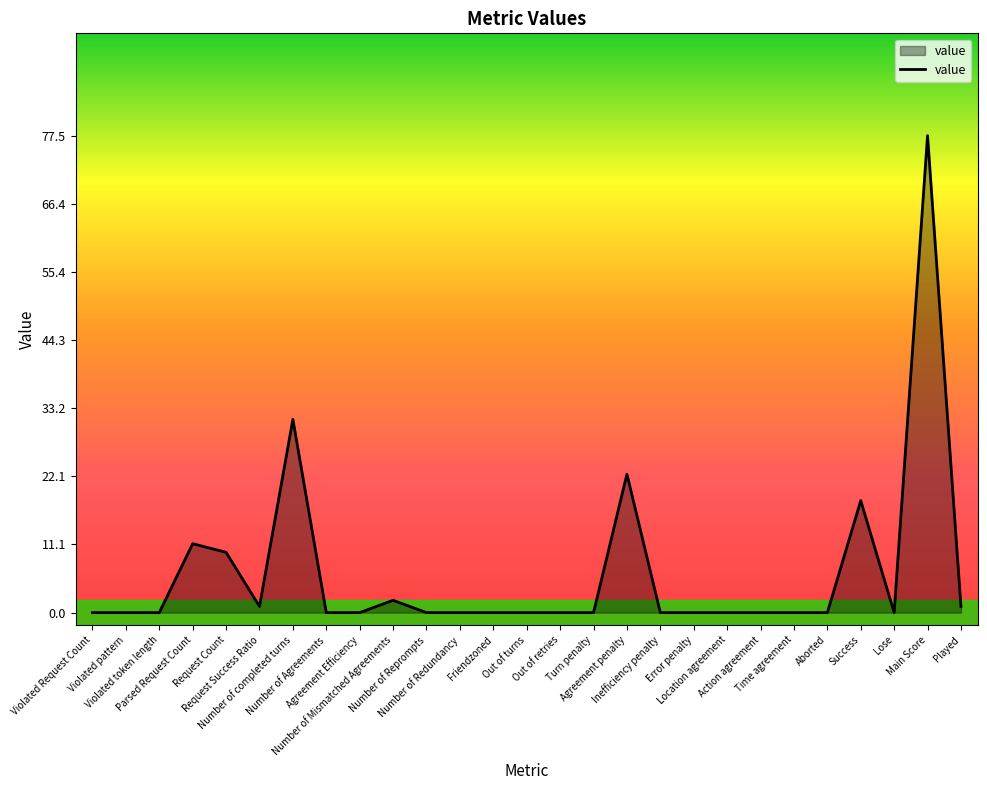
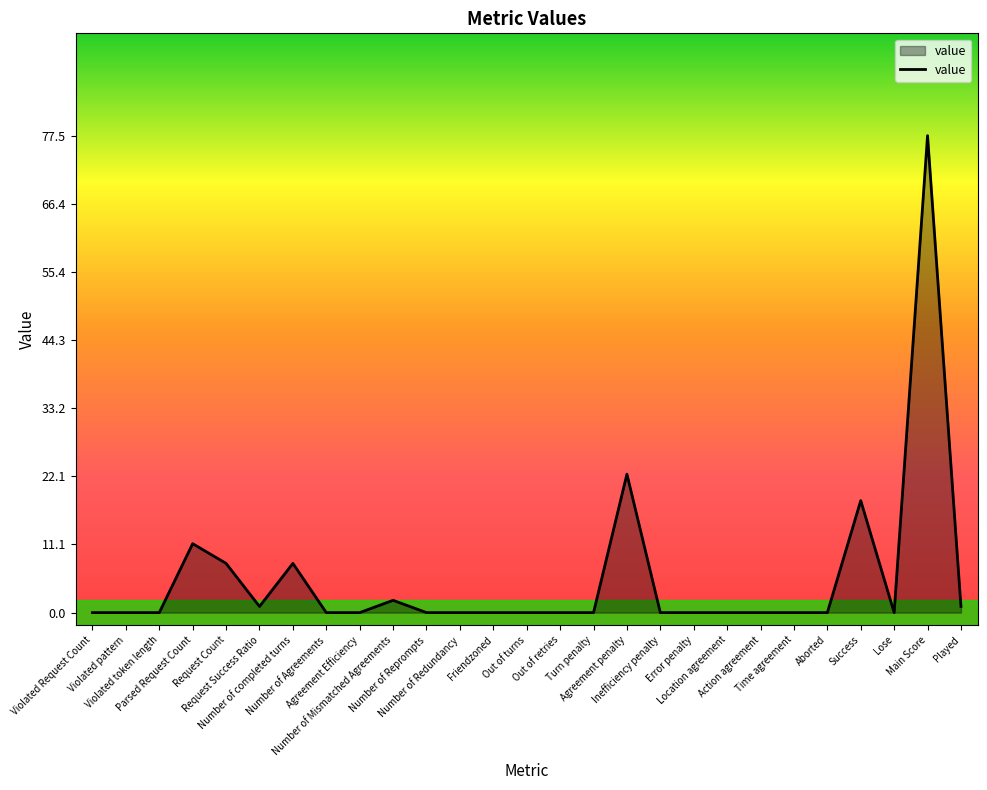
Request Count: 10 -> 8
Number of completed turns: 31 -> 8
